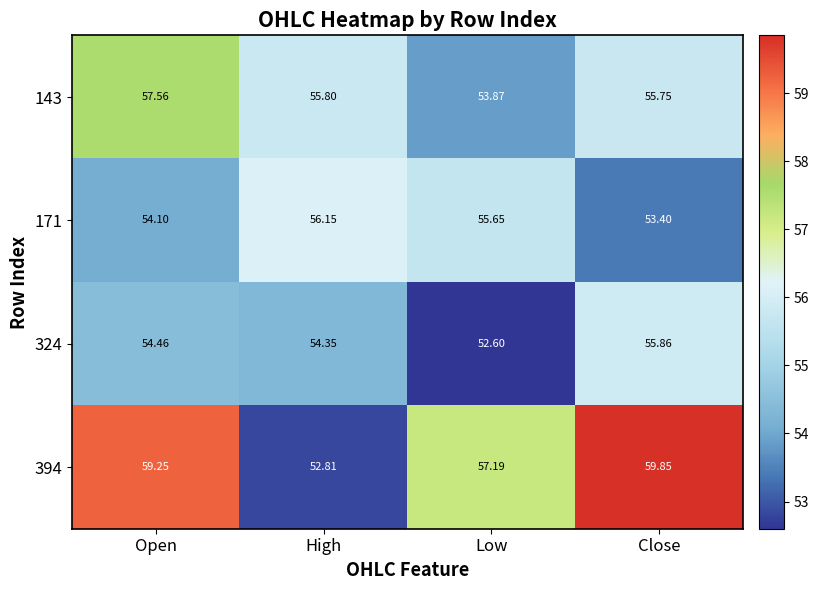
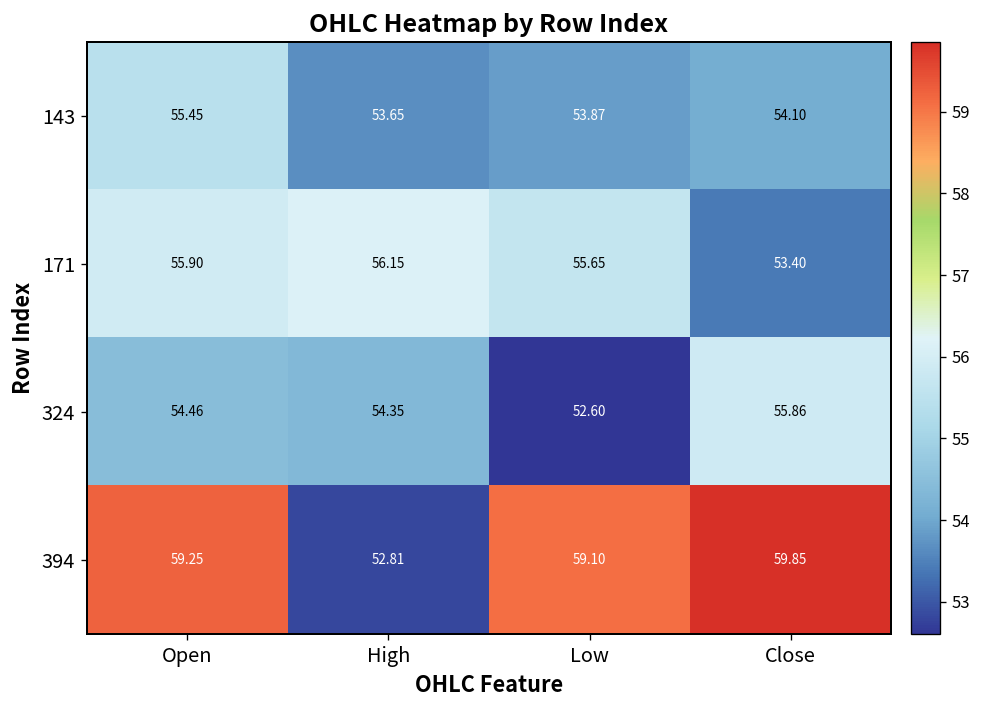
143, Open: 57.56 -> 55.45
143, High: 55.80 -> 53.65
143, Close: 55.75 -> 54.10
171, Open: 54.10 -> 55.90
394, Low: 57.19 -> 59.10
